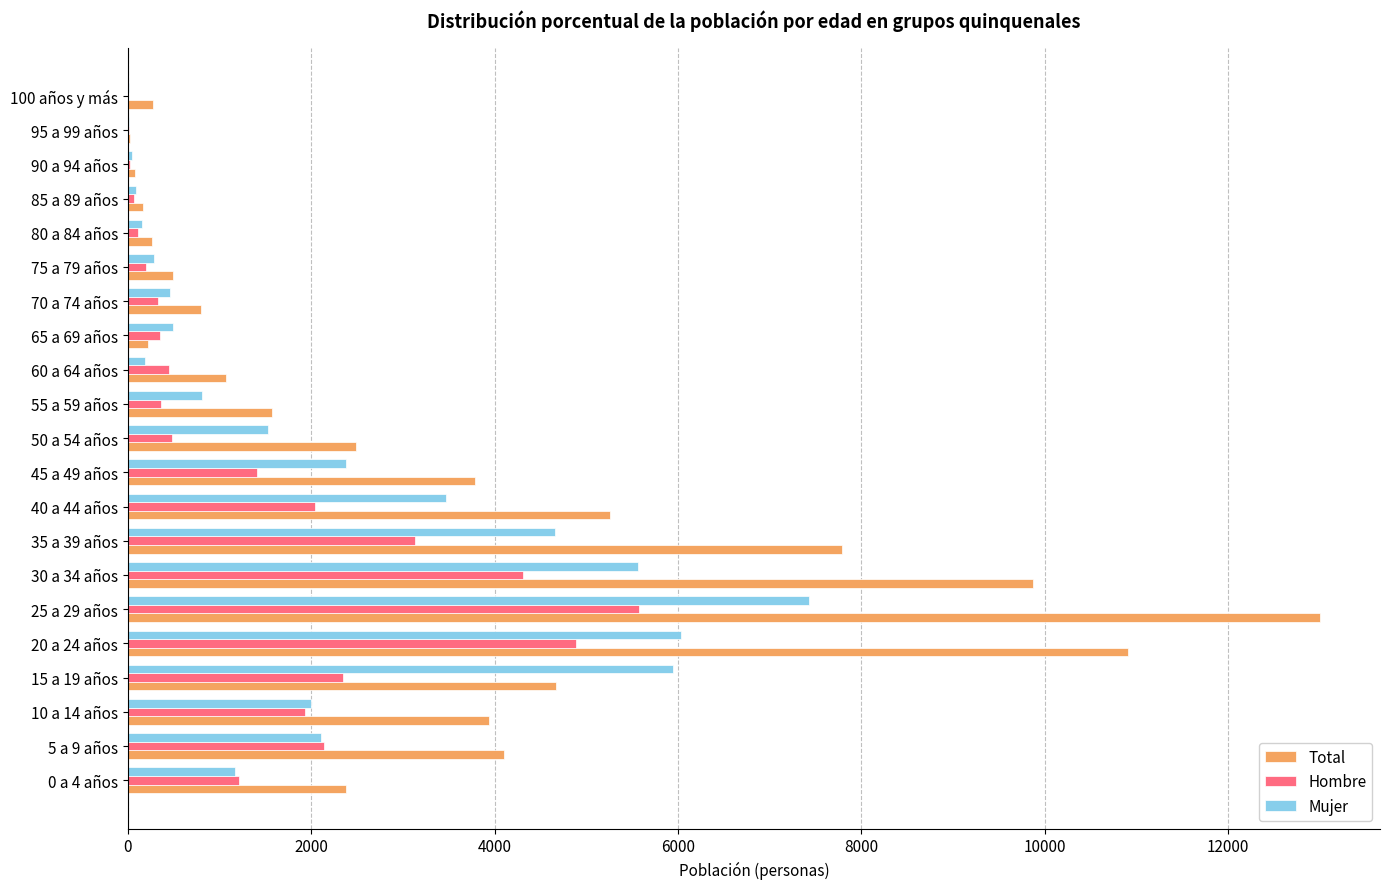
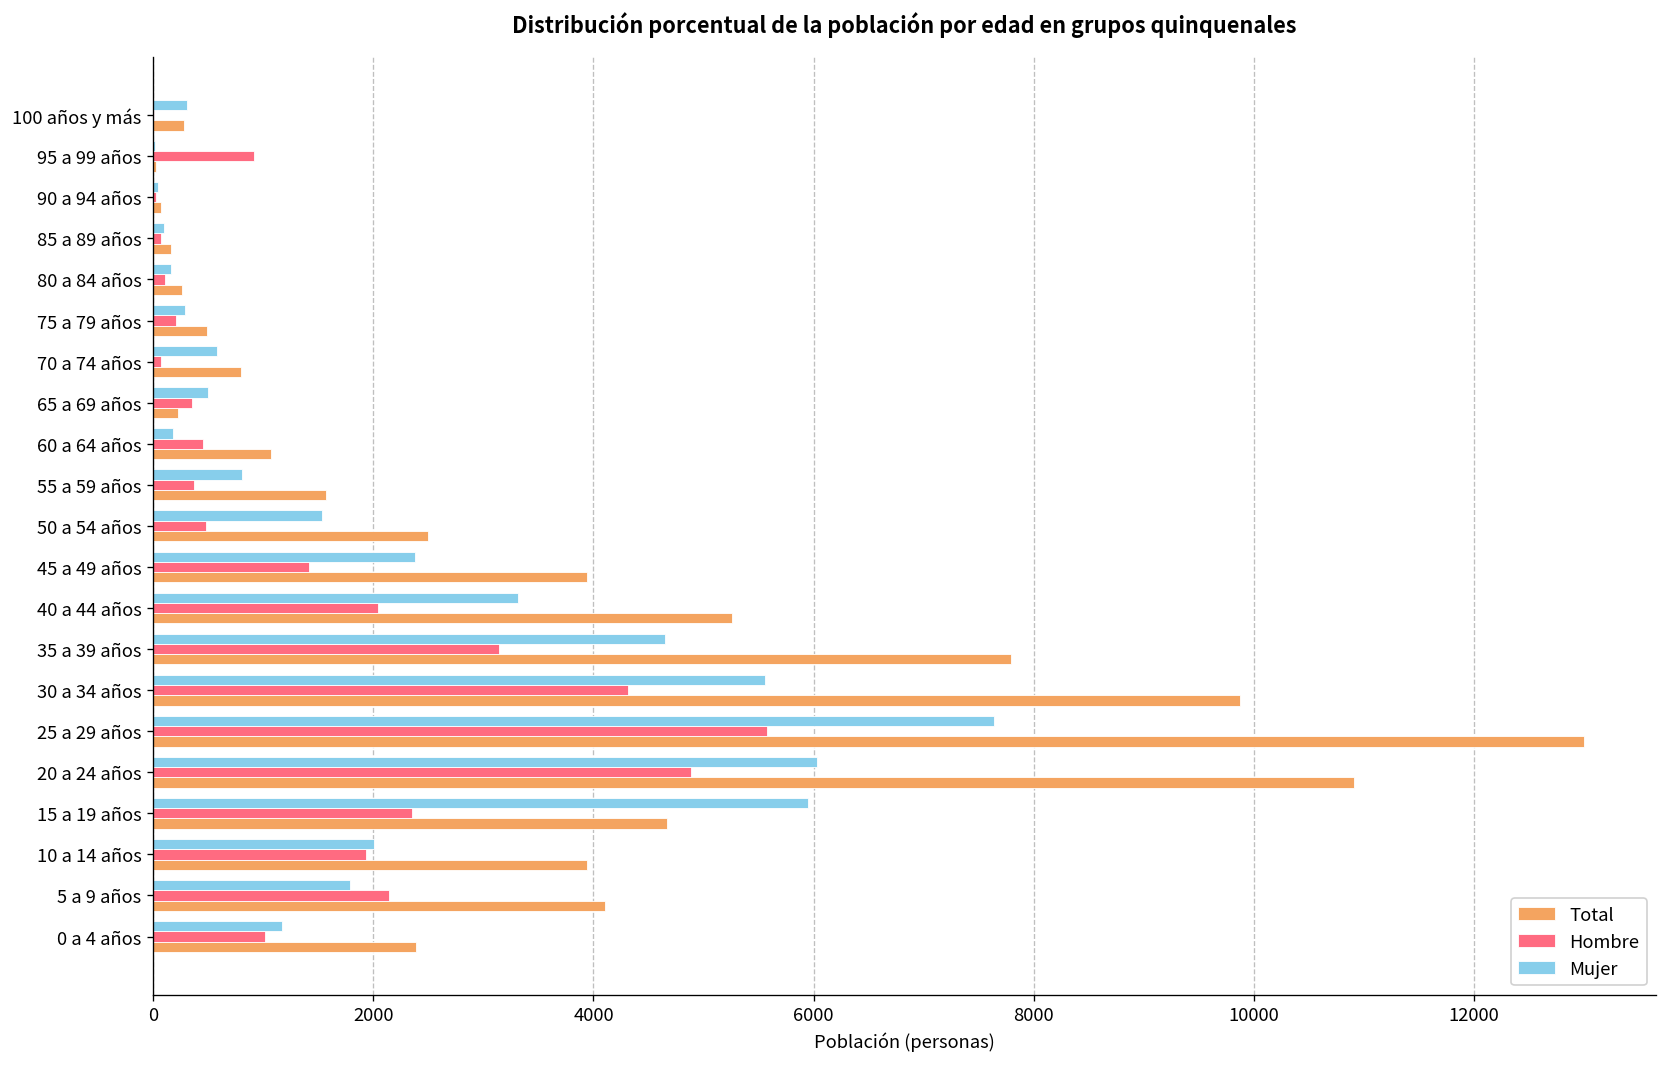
Mujer, 100 años y más: 0 -> 300
Hombre, 95 a 99 años: 0 -> 900
Mujer, 70 a 74 años: 500 -> 600
Hombre, 70 a 74 años: 300 -> 100
Total, 45 a 49 años: 3800 -> 3900
Mujer, 40 a 44 años: 3500 -> 3300
Mujer, 25 a 29 años: 7400 -> 7600
Mujer, 5 a 9 años: 2100 -> 1800
Hombre, 0 a 4 años: 1200 -> 1000
